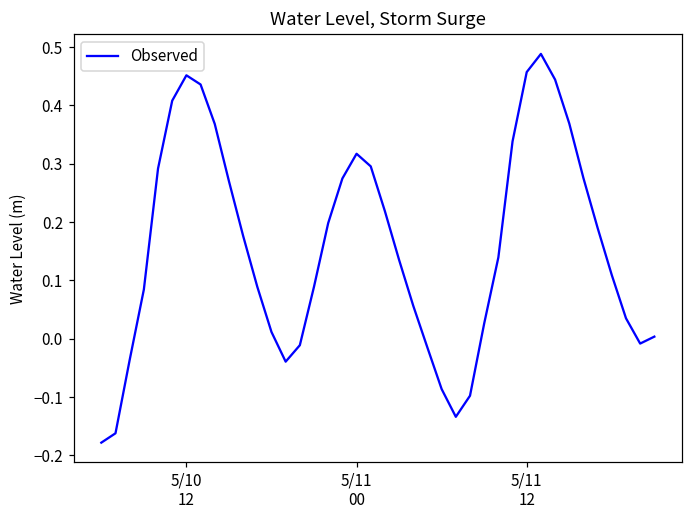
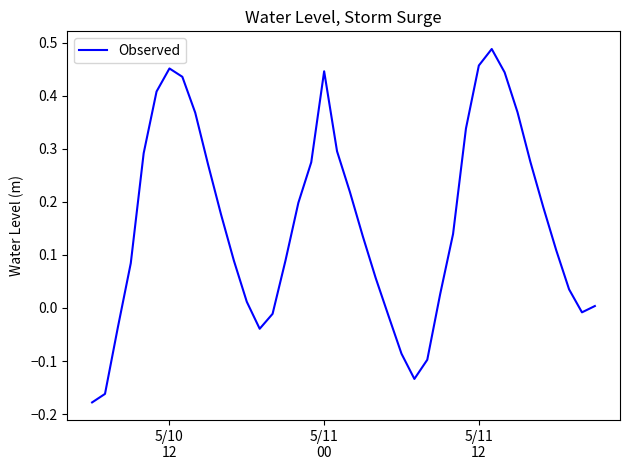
5/11 00: 0.32 -> 0.45
